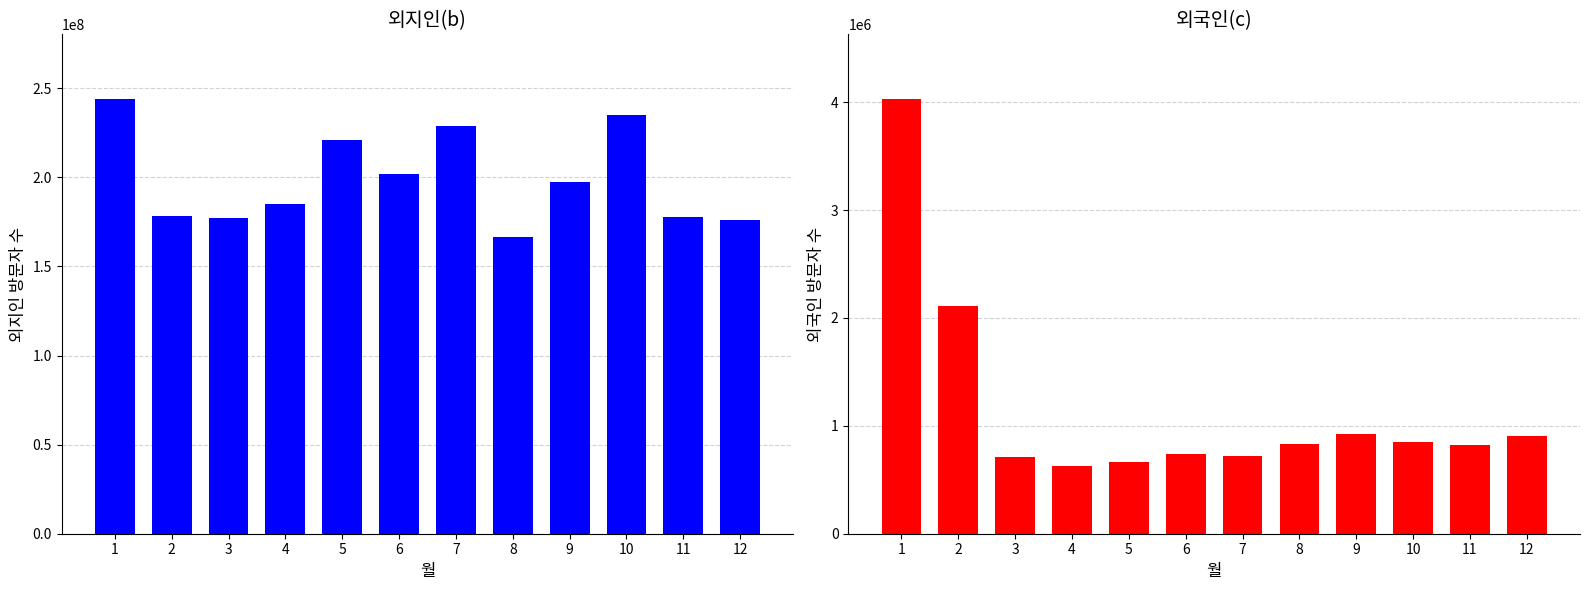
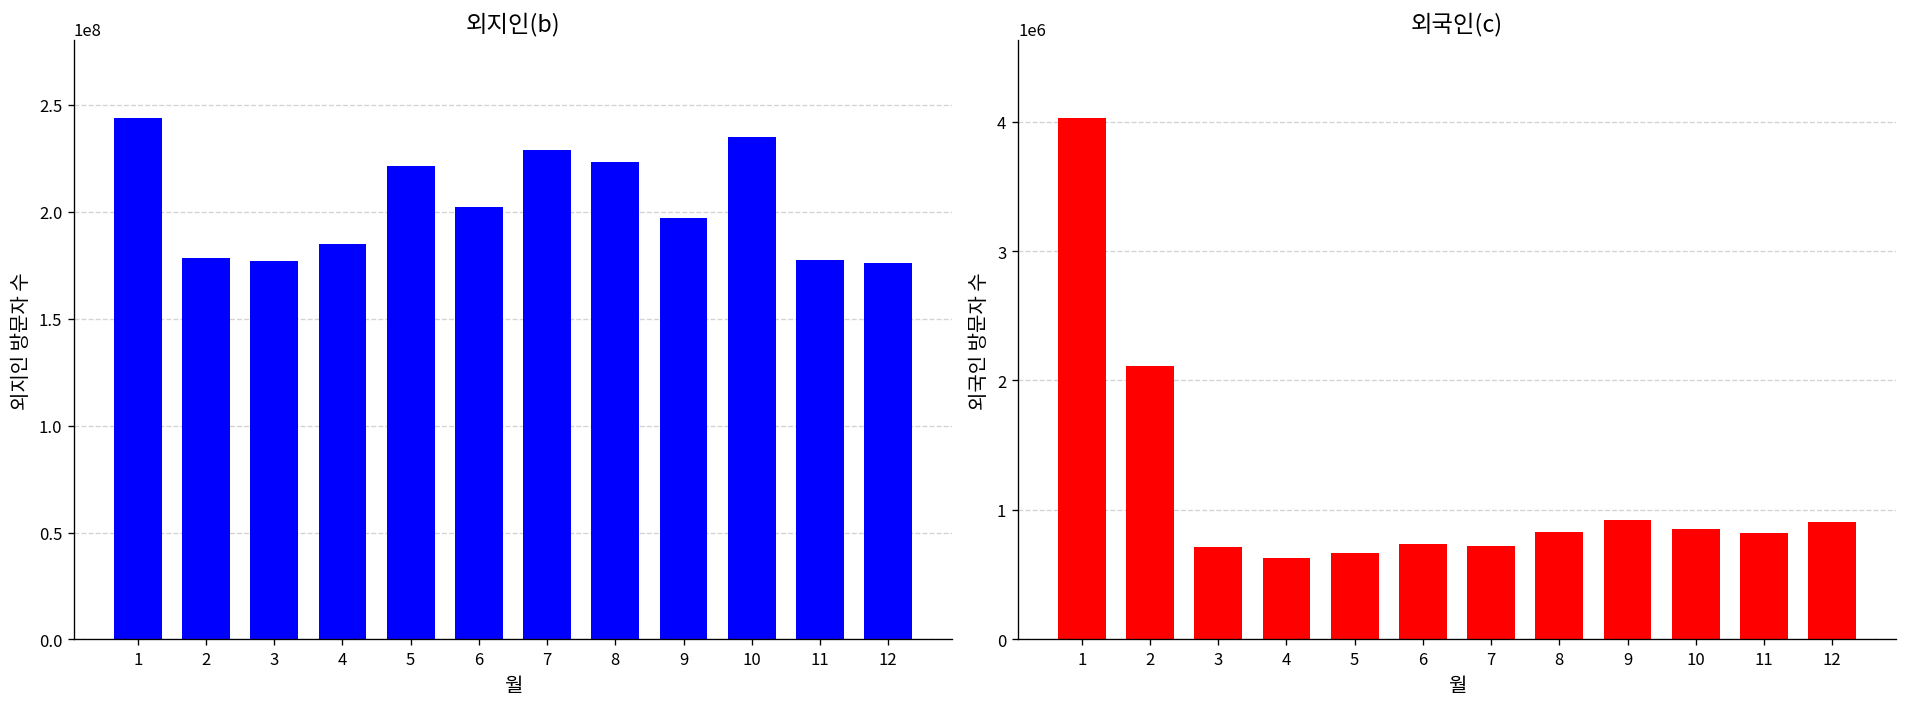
외지인(b), 8: 167000000 -> 223000000
